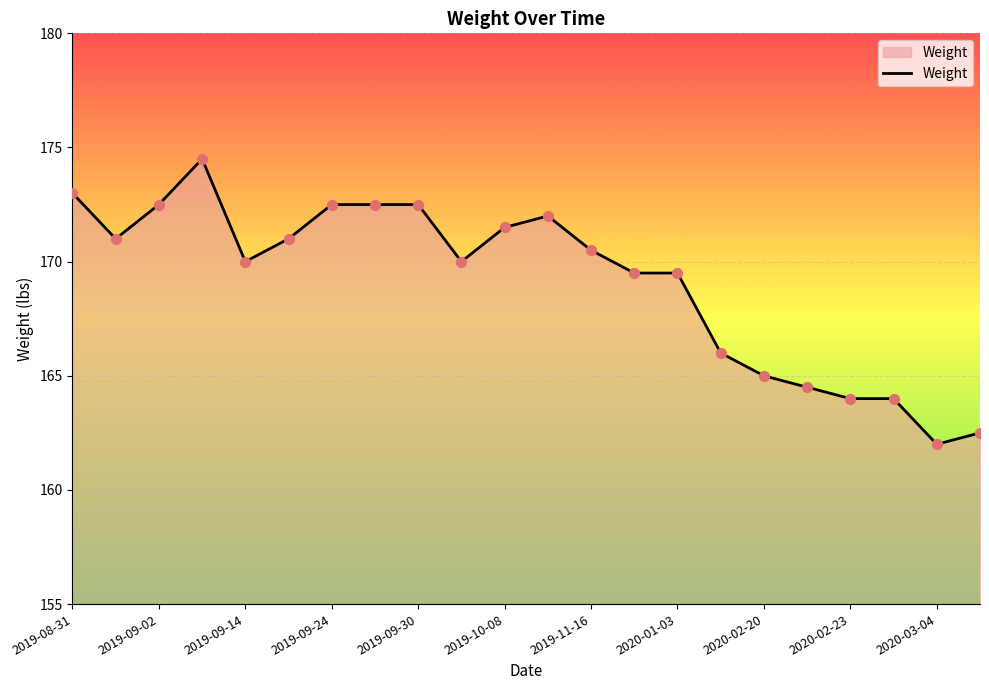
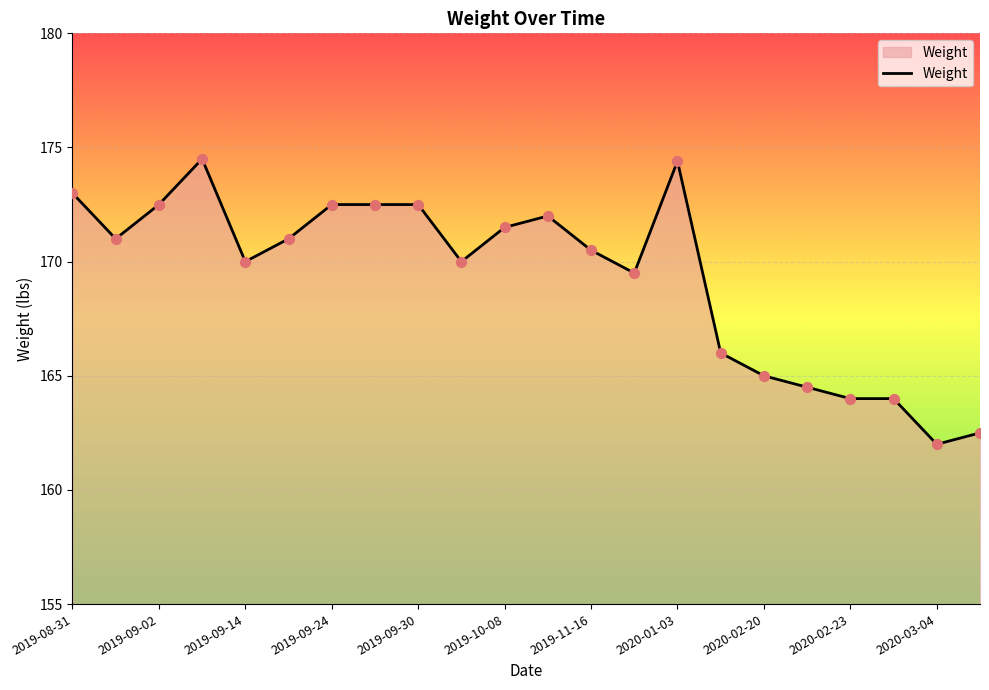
2020-01-03: 169.5 -> 174.4
